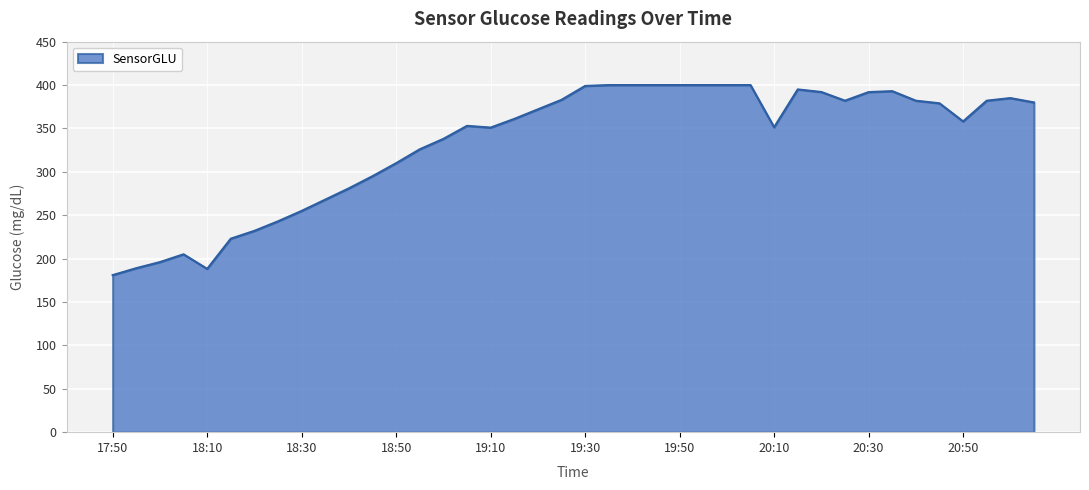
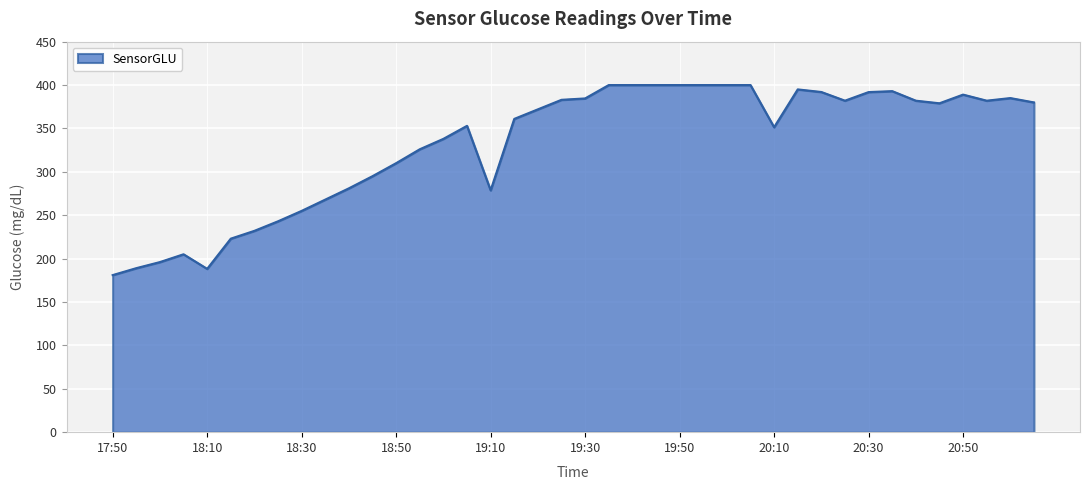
19:10: 350 -> 280
19:30: 400 -> 380
20:50: 360 -> 390
